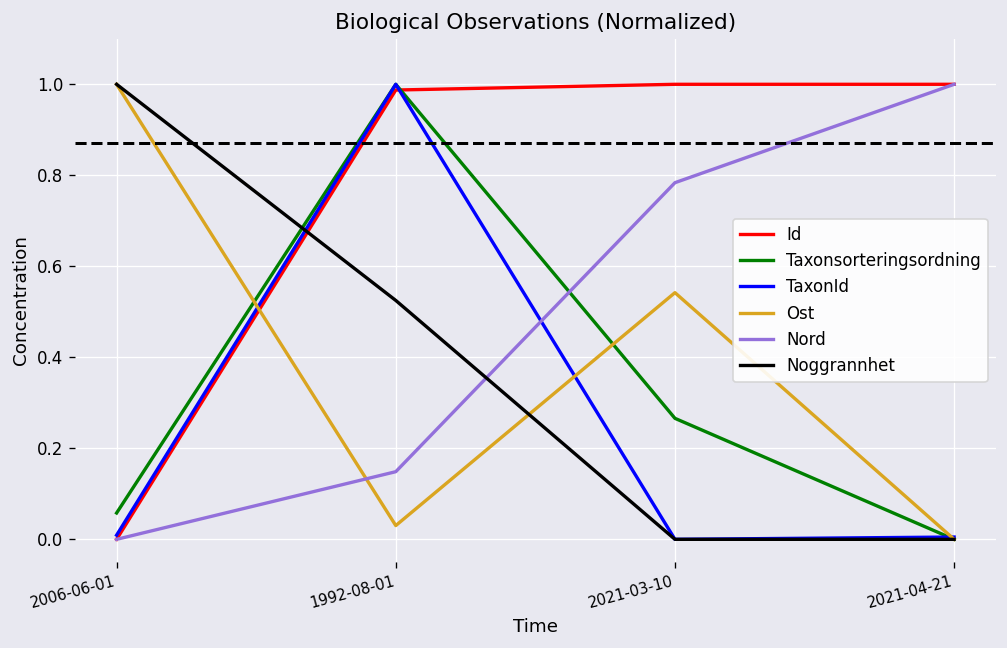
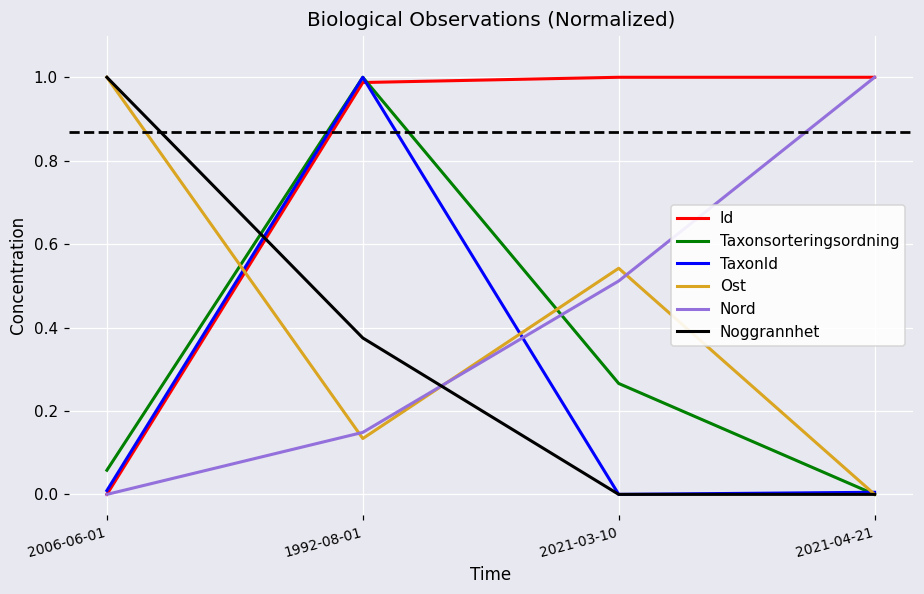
Ost, 1992-08-01: 0.03 -> 0.13
Noggrannhet, 1992-08-01: 0.53 -> 0.38
Nord, 2021-03-10: 0.78 -> 0.51
